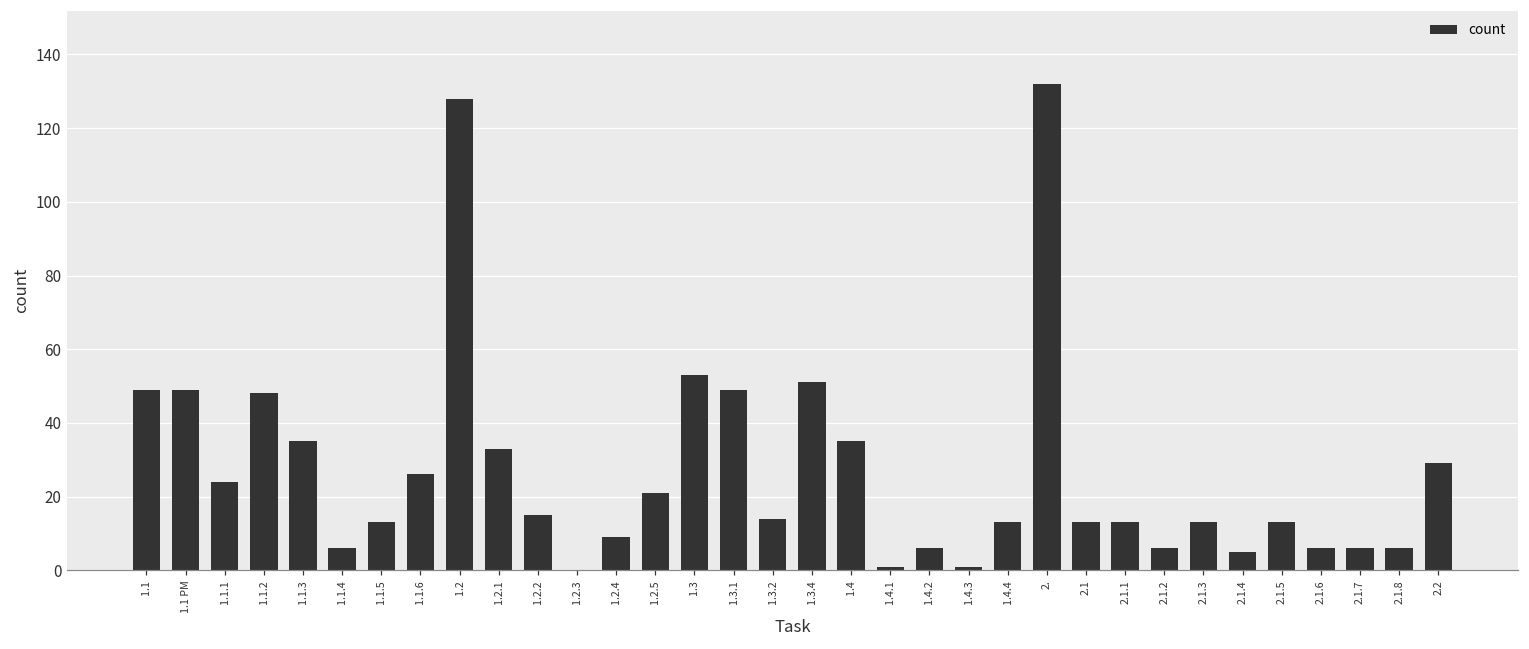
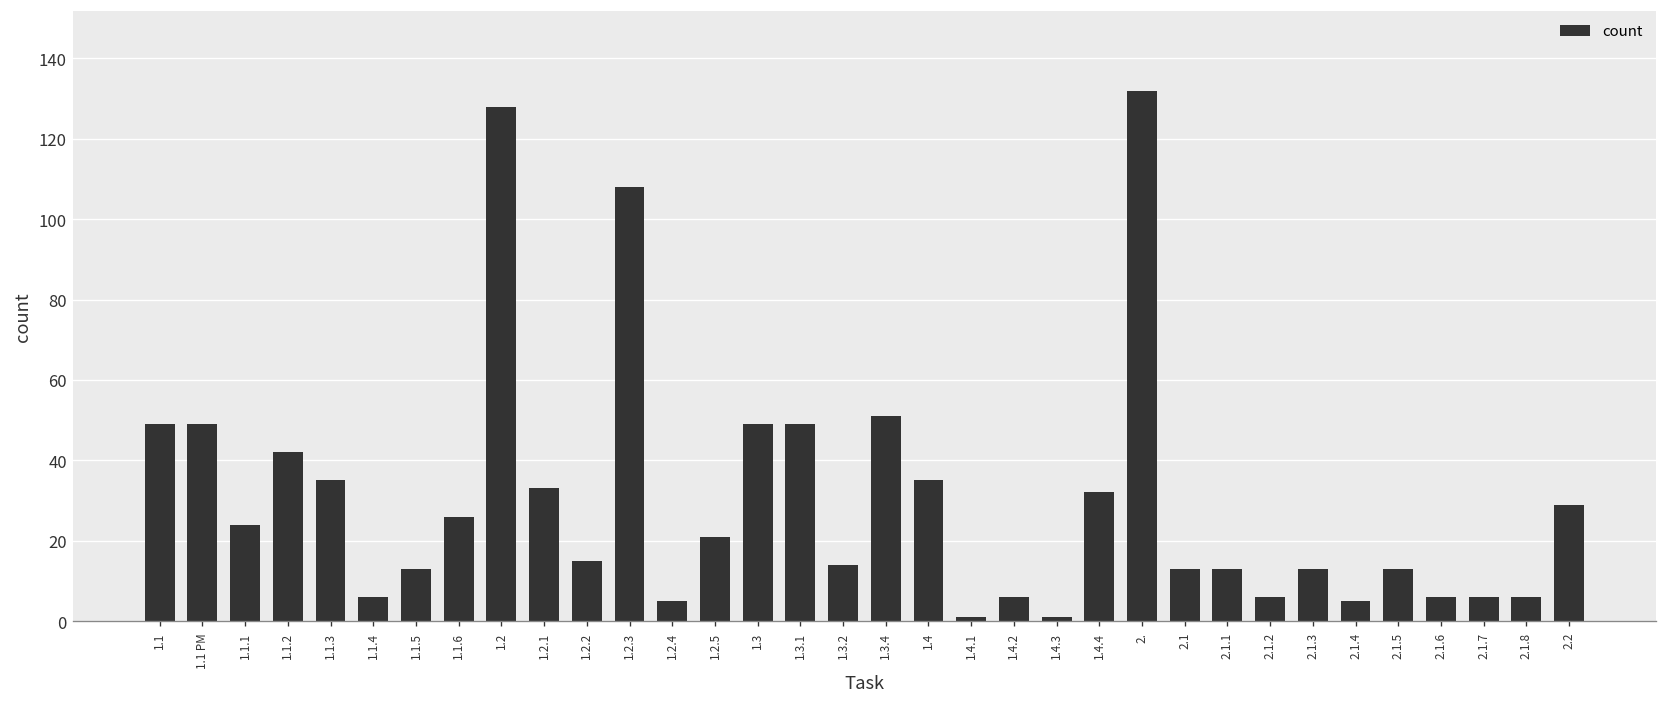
1.1.2: 48 -> 42
1.2.3: 0 -> 108
1.2.4: 9 -> 5
1.3: 53 -> 49
1.4.4: 13 -> 32
